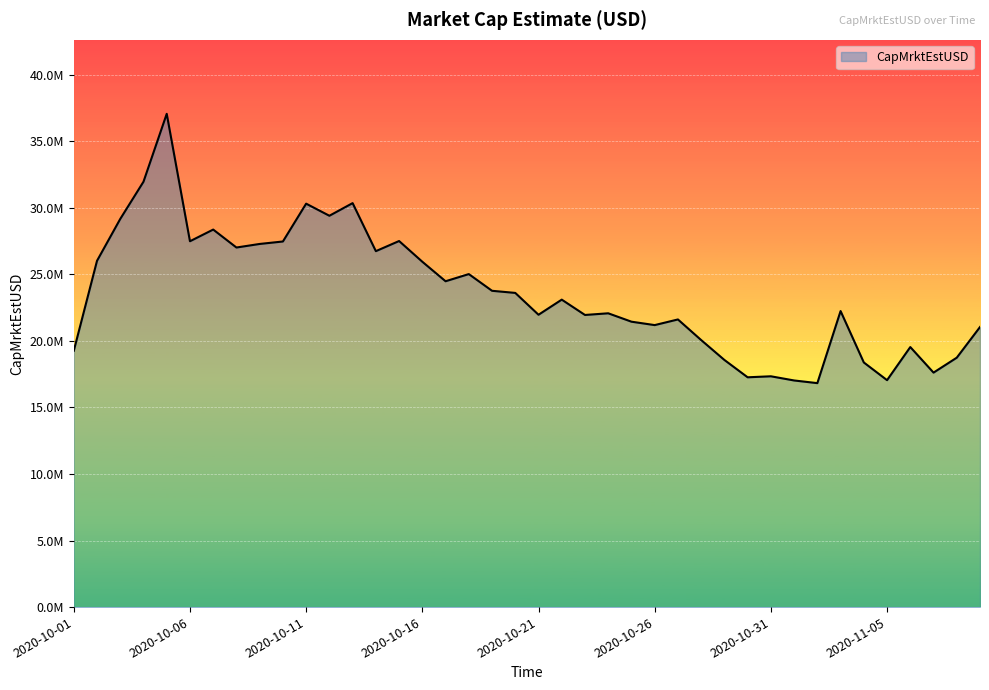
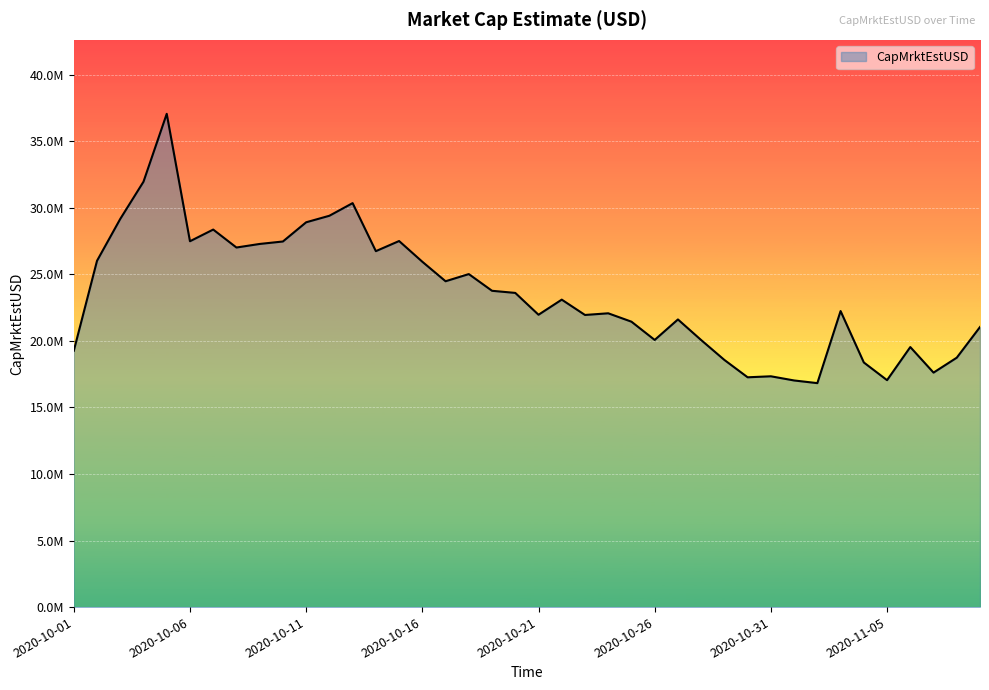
2020-10-11: 30300000 -> 28900000
2020-10-26: 21200000 -> 20100000
